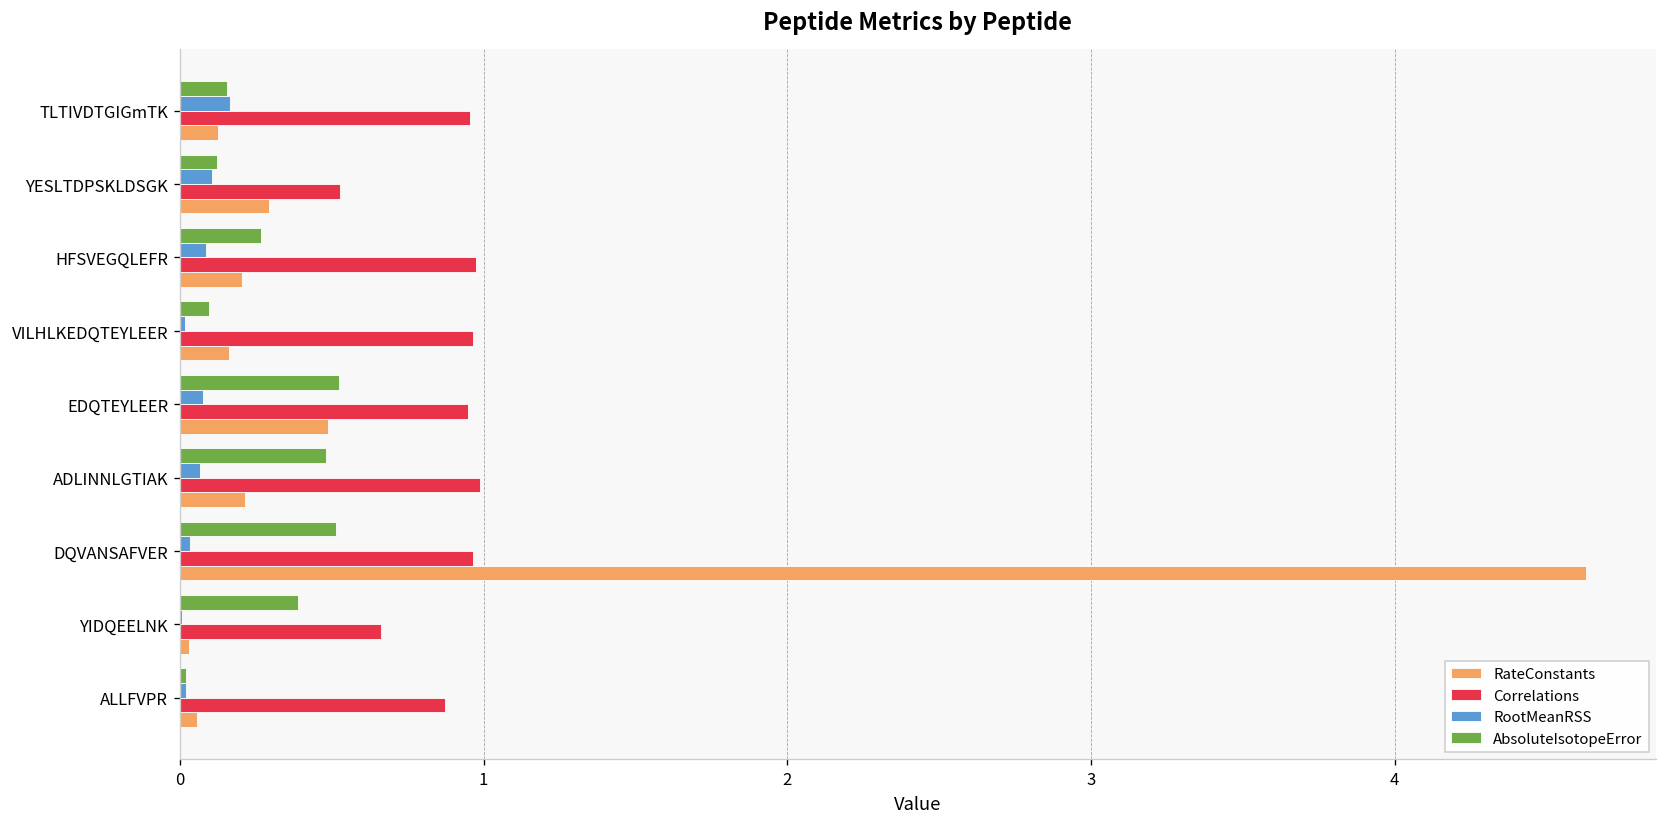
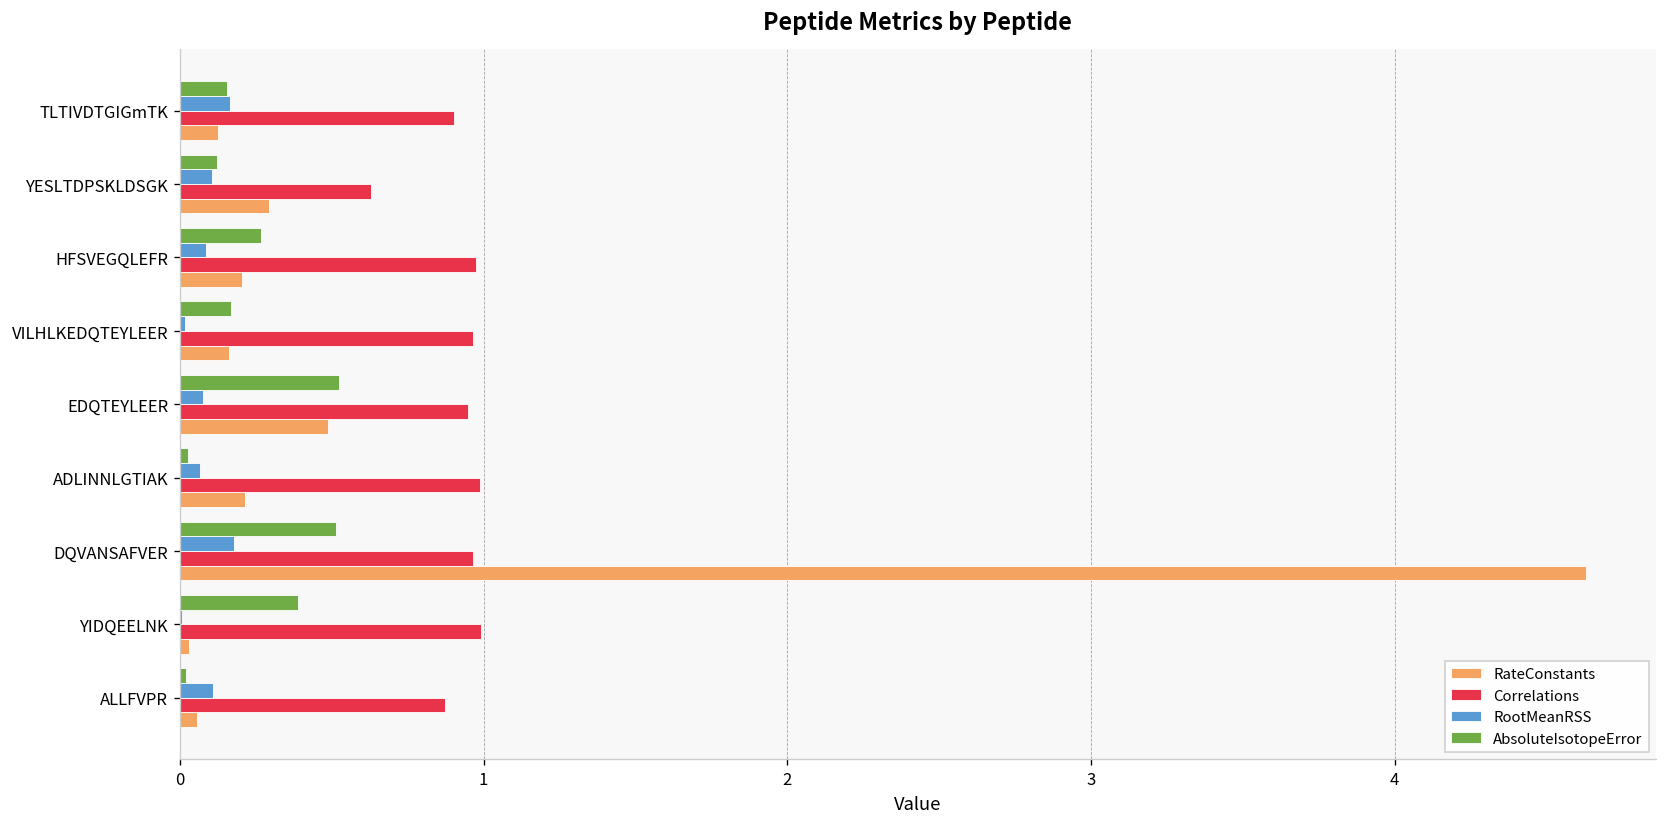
Correlations, TLTIVDTGIGmTK: 0.95 -> 0.90
Correlations, YESLTDPSKLDSGK: 0.53 -> 0.63
AbsoluteIsotopeError, VILHLKEDQTEYLEER: 0.10 -> 0.17
AbsoluteIsotopeError, ADLINNLGTIAK: 0.48 -> 0.03
RootMeanRSS, DQVANSAFVER: 0.03 -> 0.18
Correlations, YIDQEELNK: 0.66 -> 0.99
RootMeanRSS, ALLFVPR: 0.02 -> 0.11
